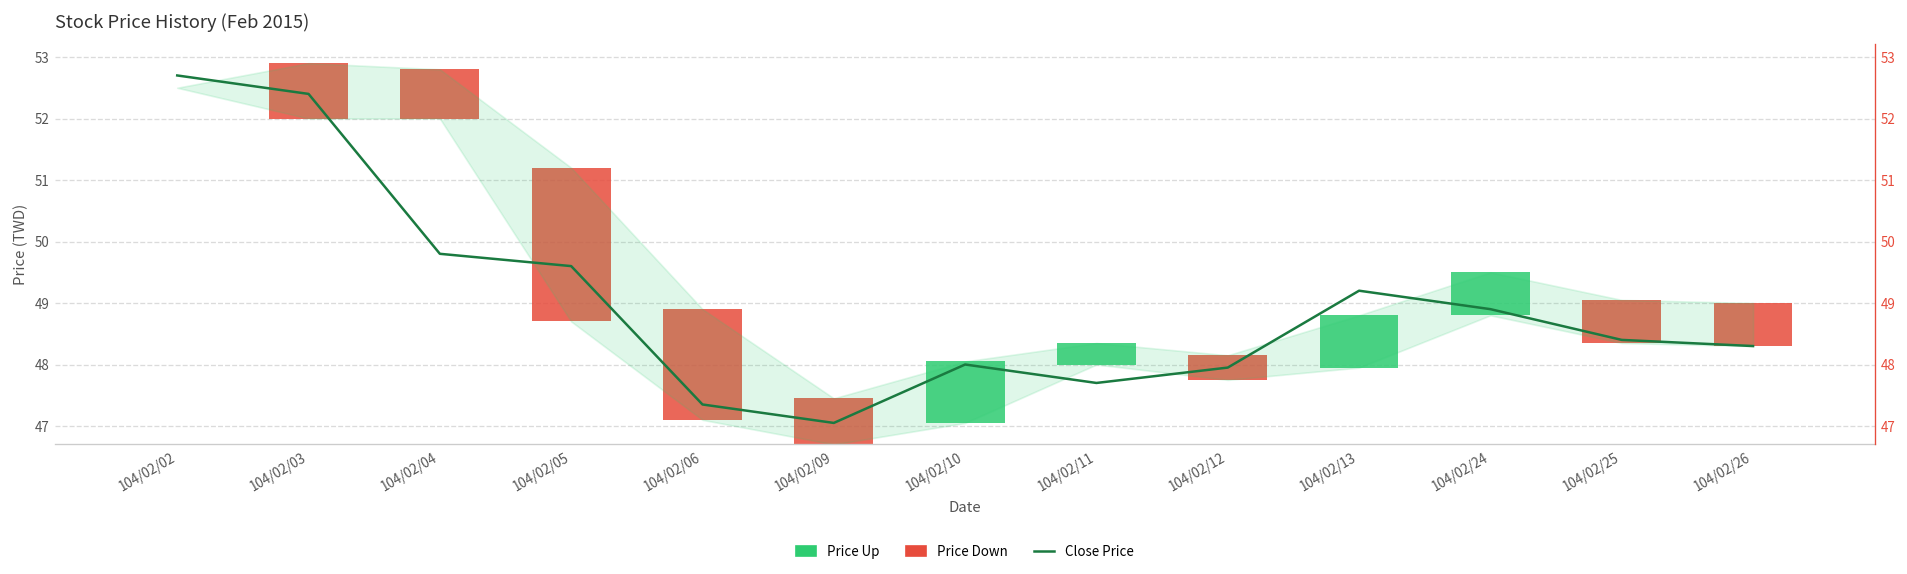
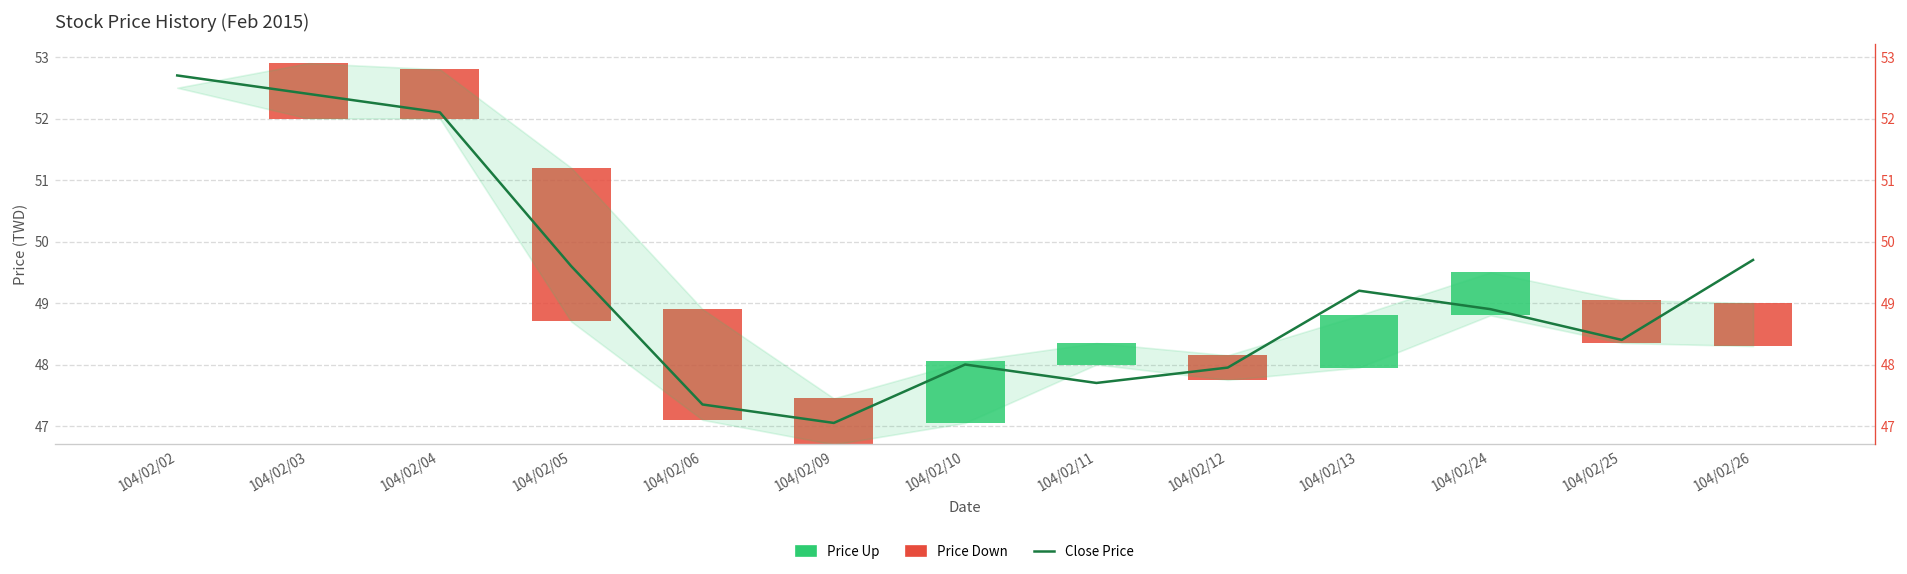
Close Price, 104/02/04: 49.8 -> 52.1
Close Price, 104/02/26: 48.3 -> 49.7
